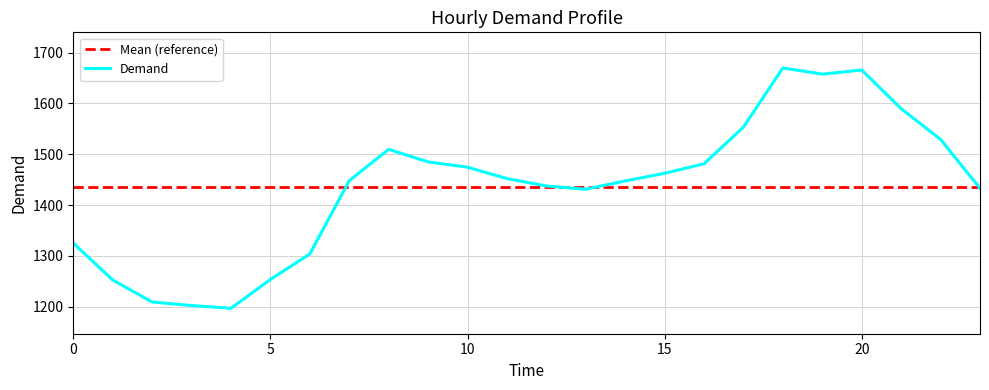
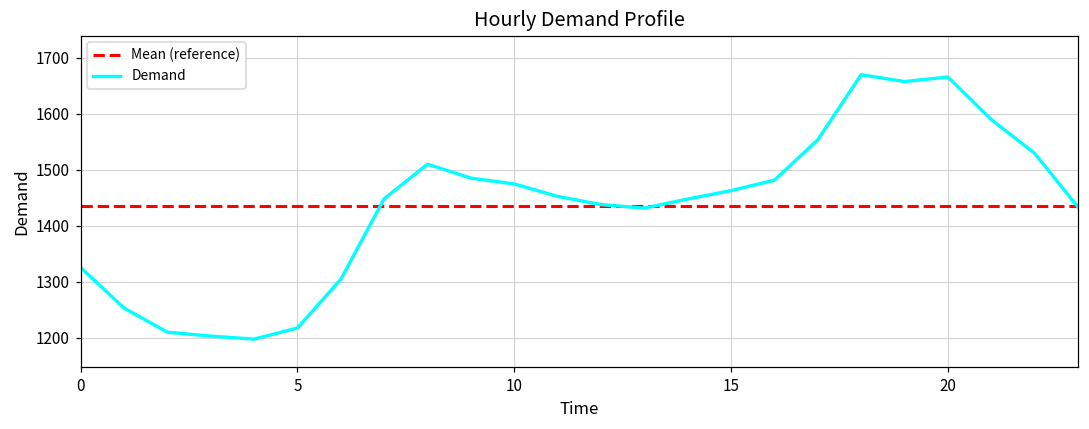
5: 1250 -> 1220
